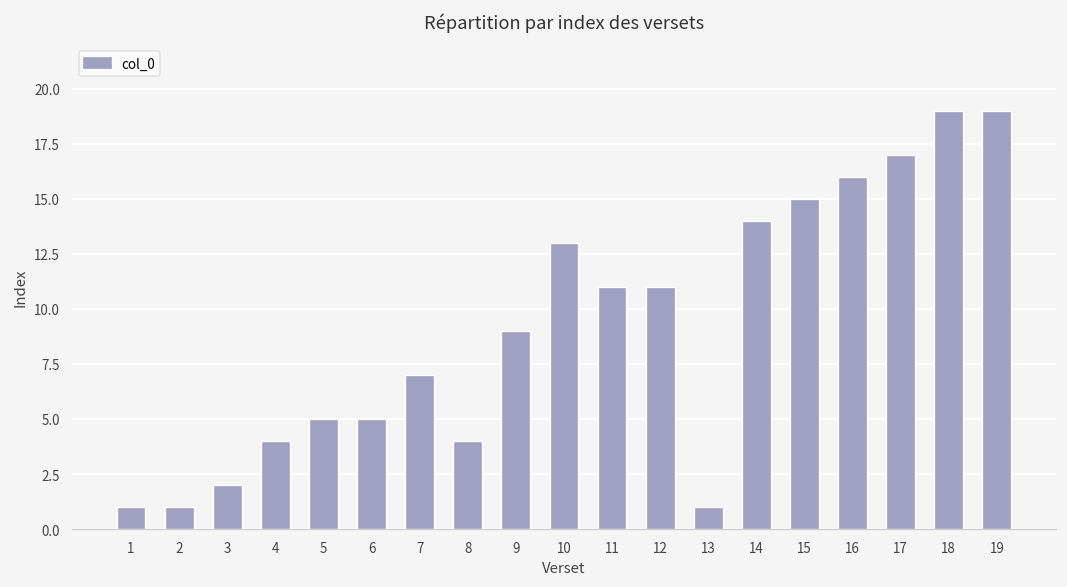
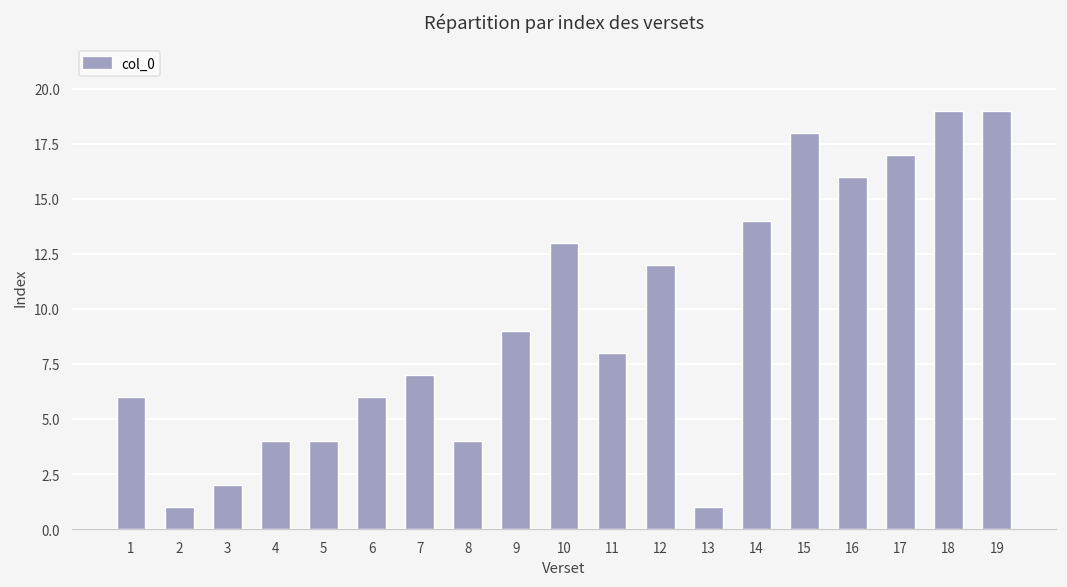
1: 1 -> 6
5: 5 -> 4
6: 5 -> 6
11: 11 -> 8
12: 11 -> 12
15: 15 -> 18
